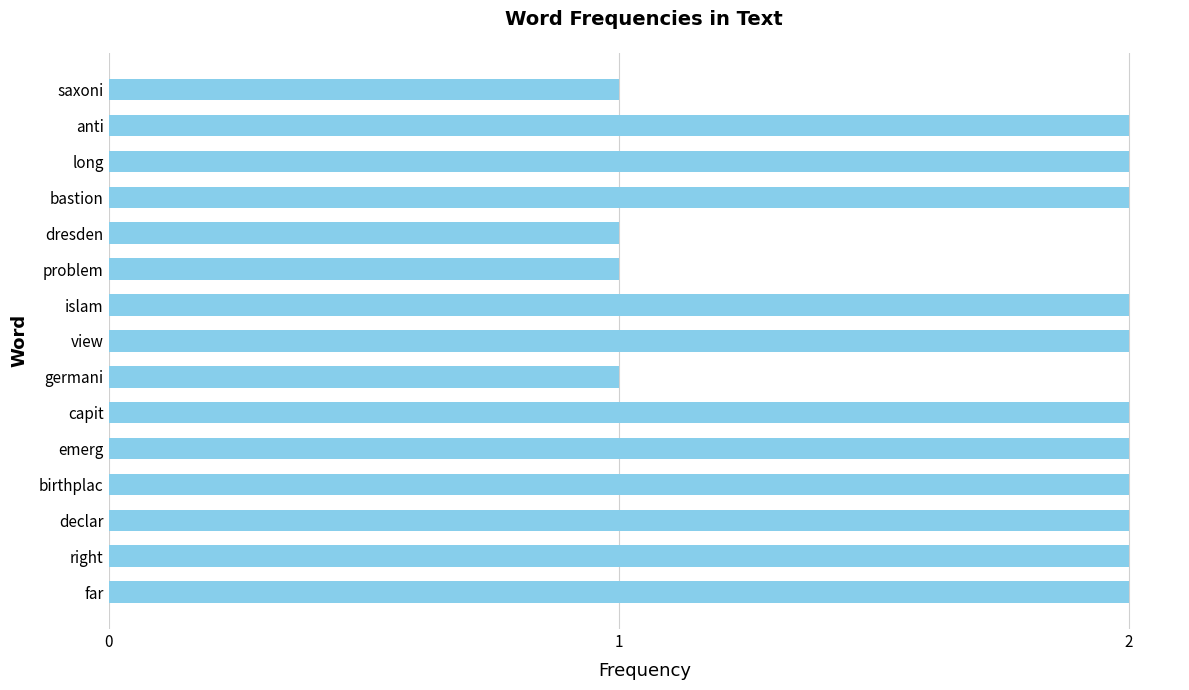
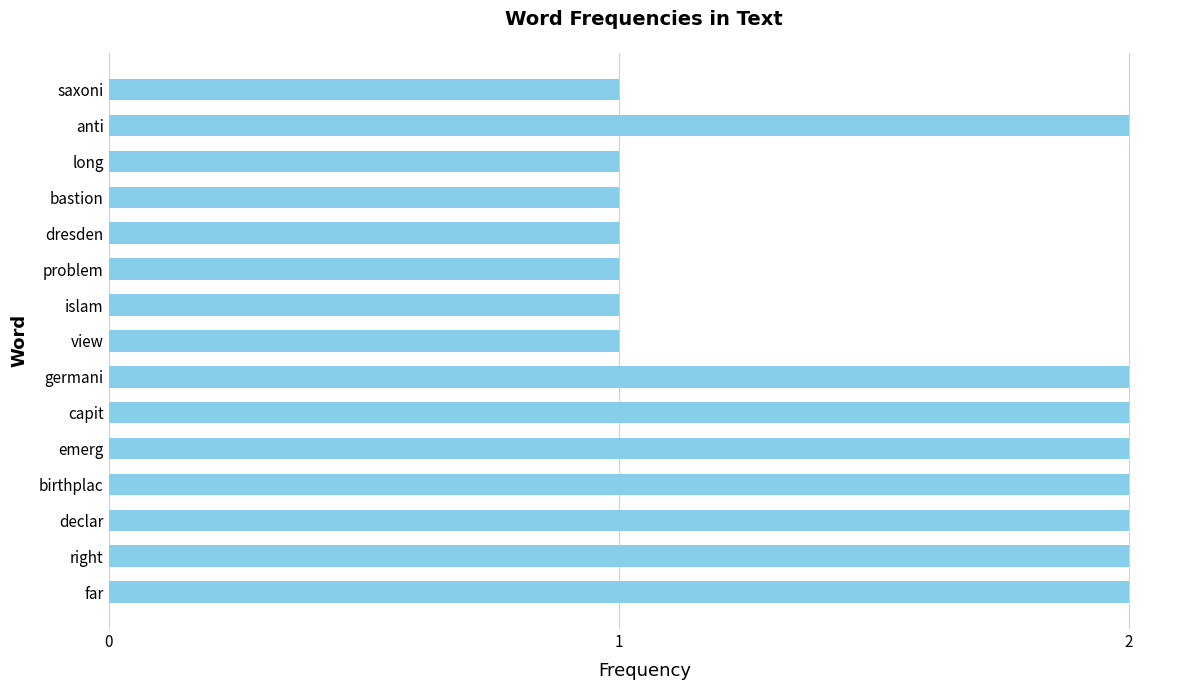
long: 2 -> 1
bastion: 2 -> 1
islam: 2 -> 1
view: 2 -> 1
germani: 1 -> 2
